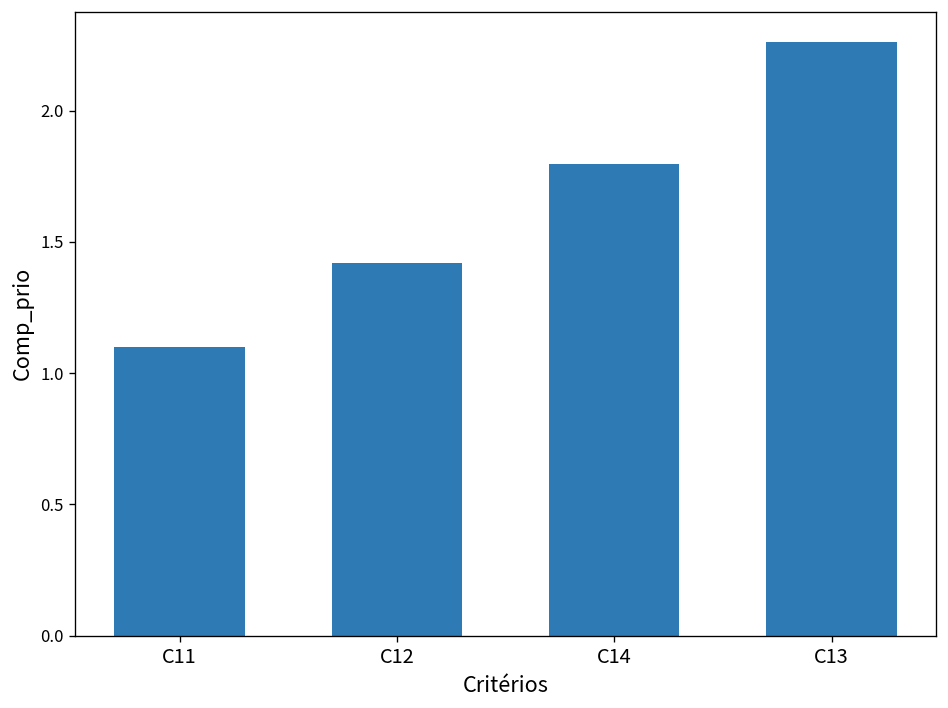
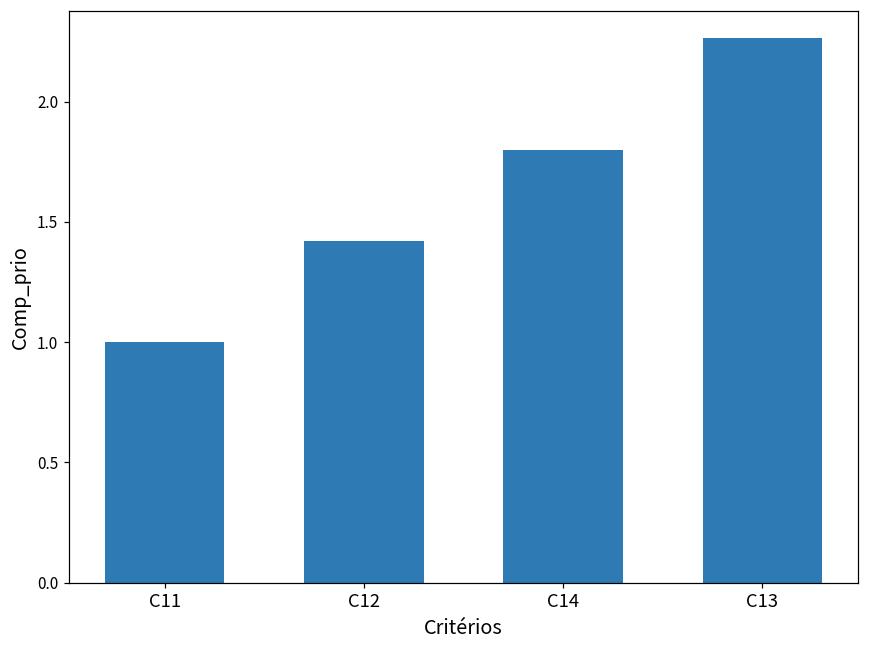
C11: 1.1 -> 1.0
